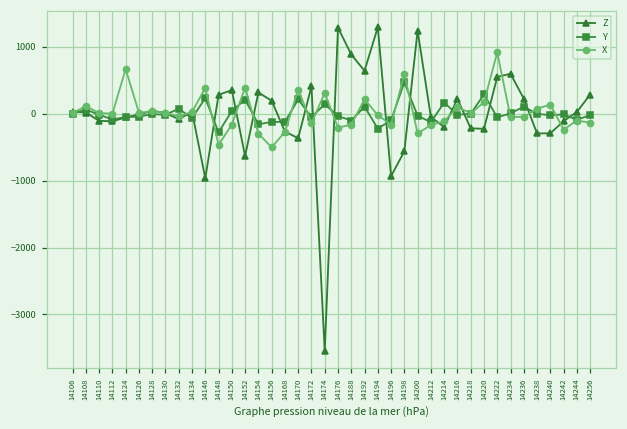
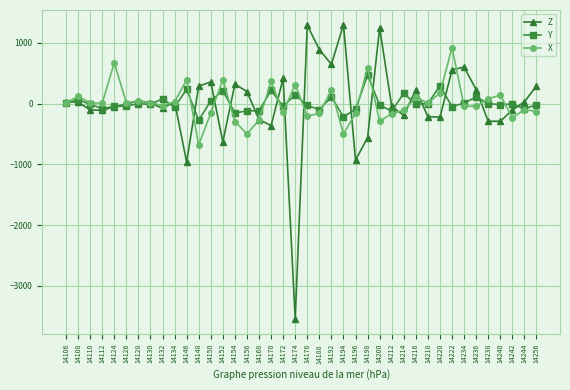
X, 14148: -500 -> -700
X, 14194: 0 -> -500
